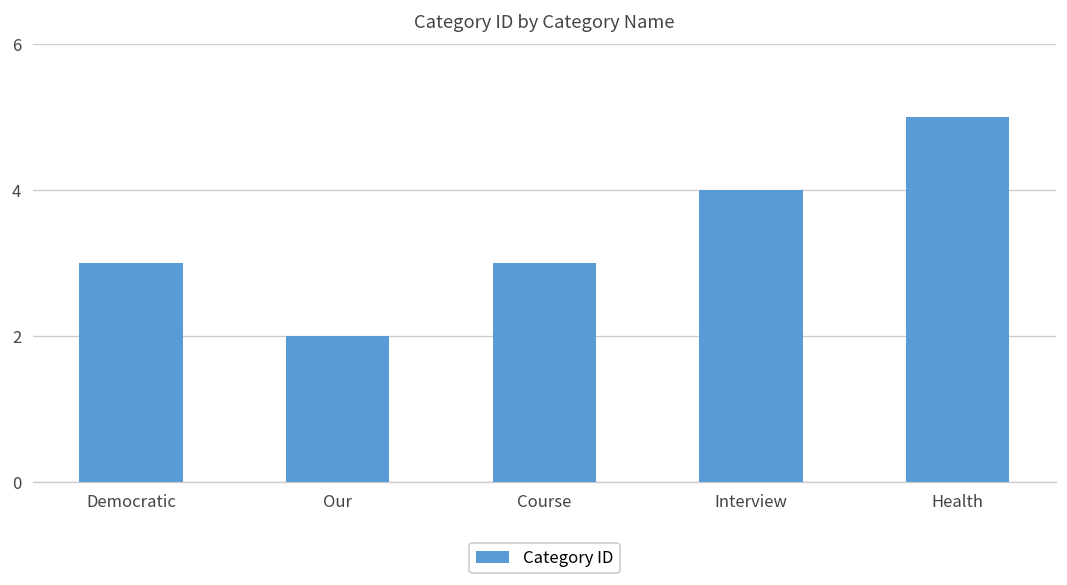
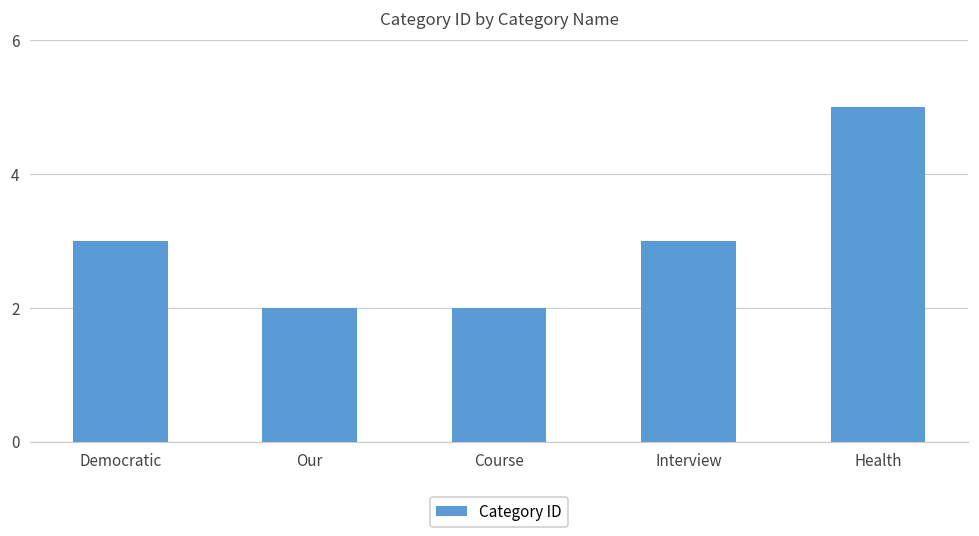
Course: 3 -> 2
Interview: 4 -> 3
